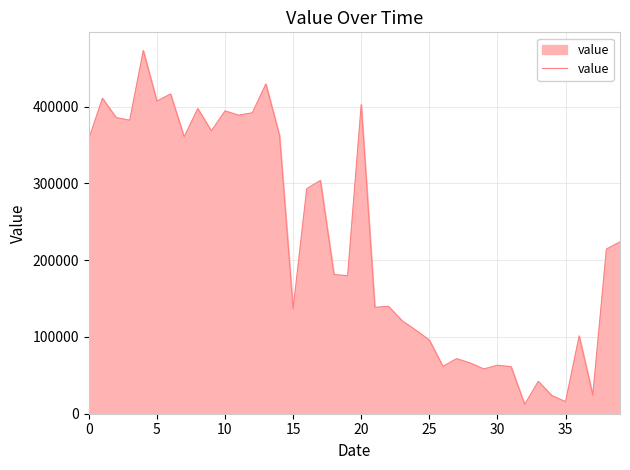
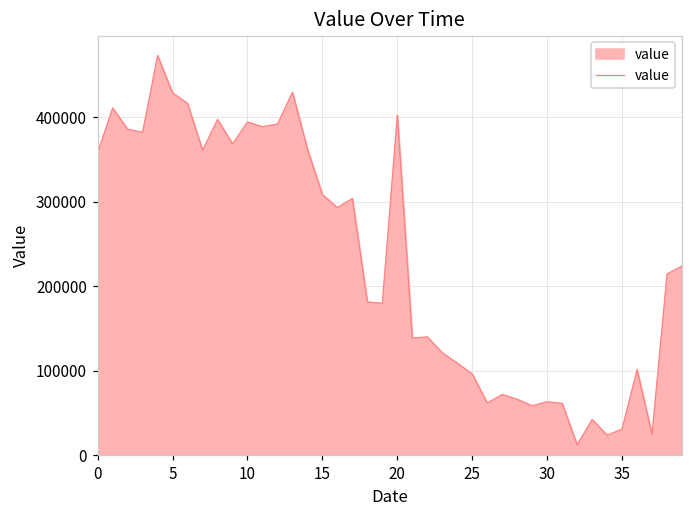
5: 410000 -> 430000
15: 140000 -> 310000
35: 20000 -> 30000
